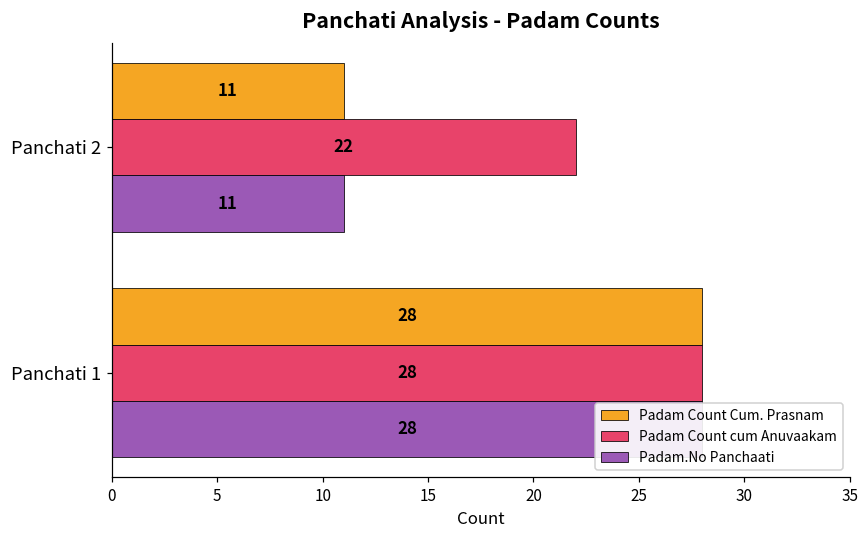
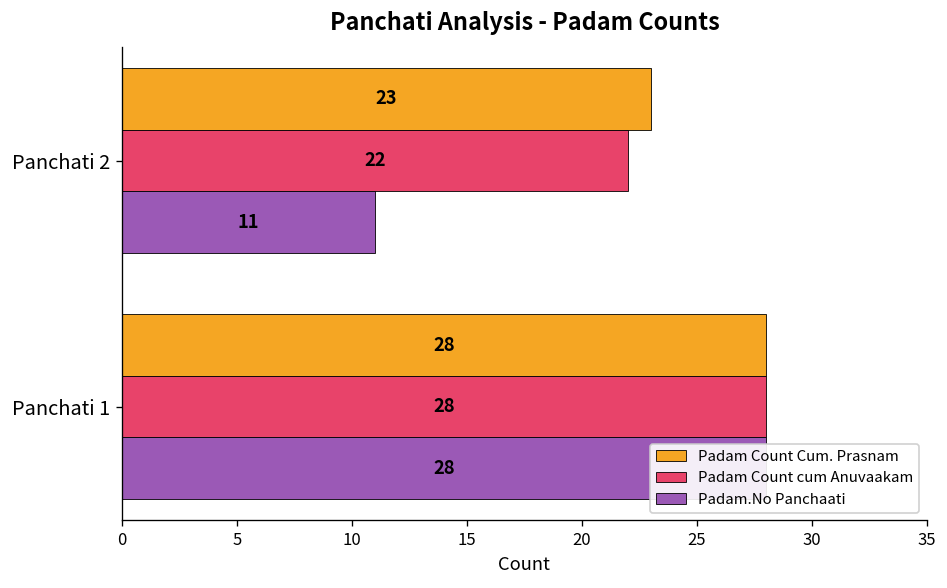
Padam Count Cum. Prasnam, Panchati 2: 11 -> 23
